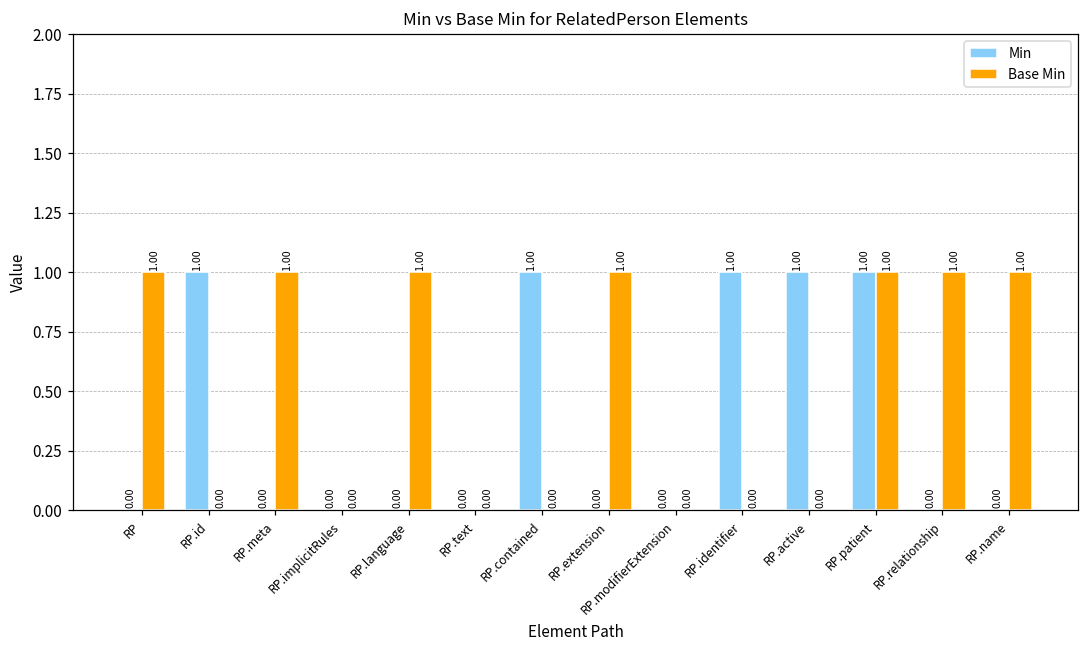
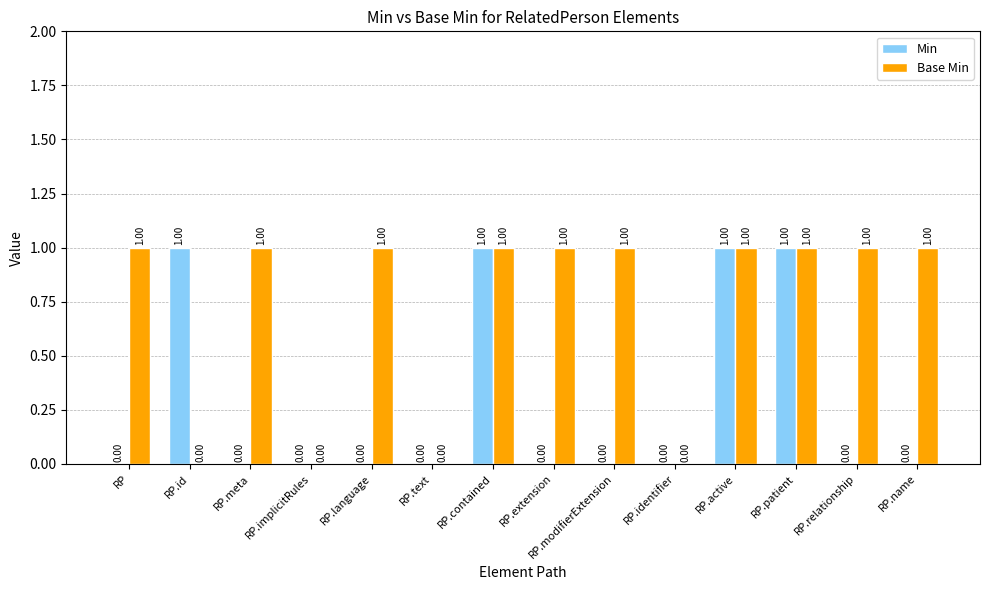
Base Min, RP.contained: 0.00 -> 1.00
Base Min, RP.modifierExtension: 0.00 -> 1.00
Min, RP.identifier: 1.00 -> 0.00
Base Min, RP.active: 0.00 -> 1.00
